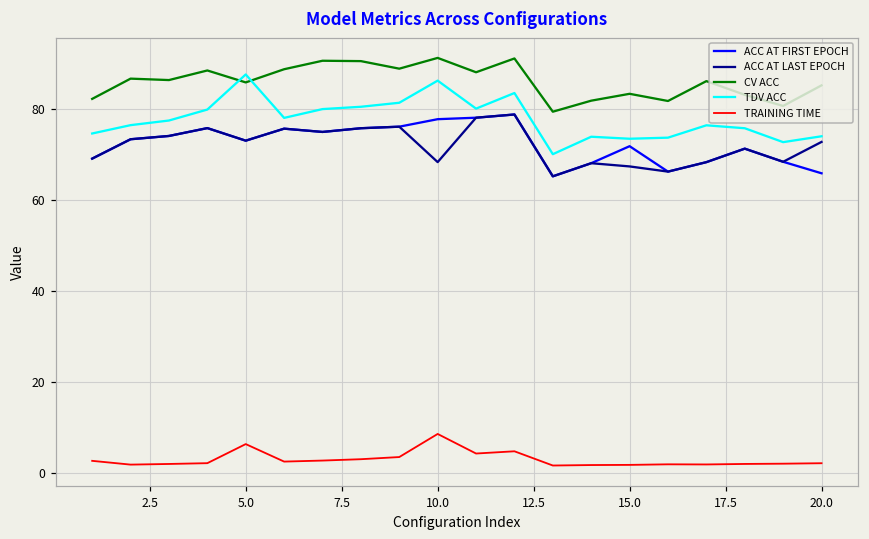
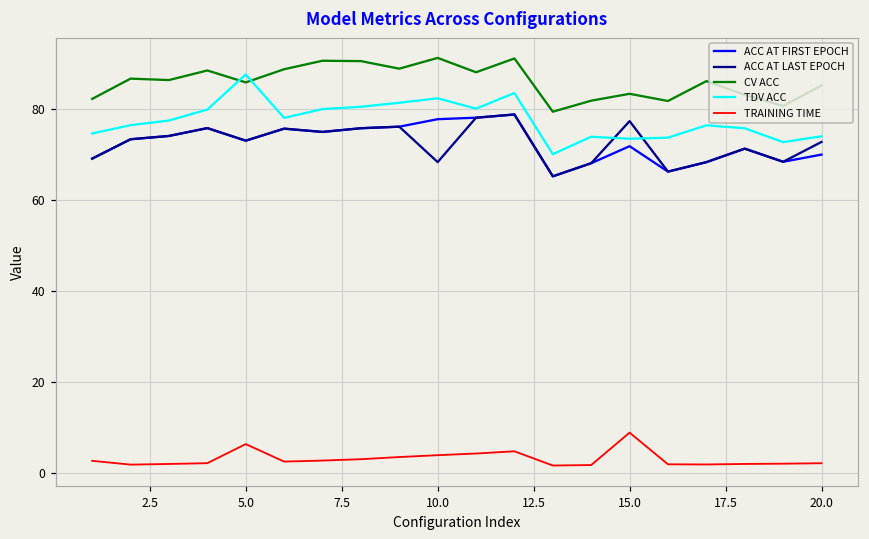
TDV ACC, 10.0: 86 -> 82
TRAINING TIME, 10.0: 9 -> 4
ACC AT LAST EPOCH, 15.0: 67 -> 77
TRAINING TIME, 15.0: 2 -> 9
ACC AT FIRST EPOCH, 20.0: 66 -> 70
